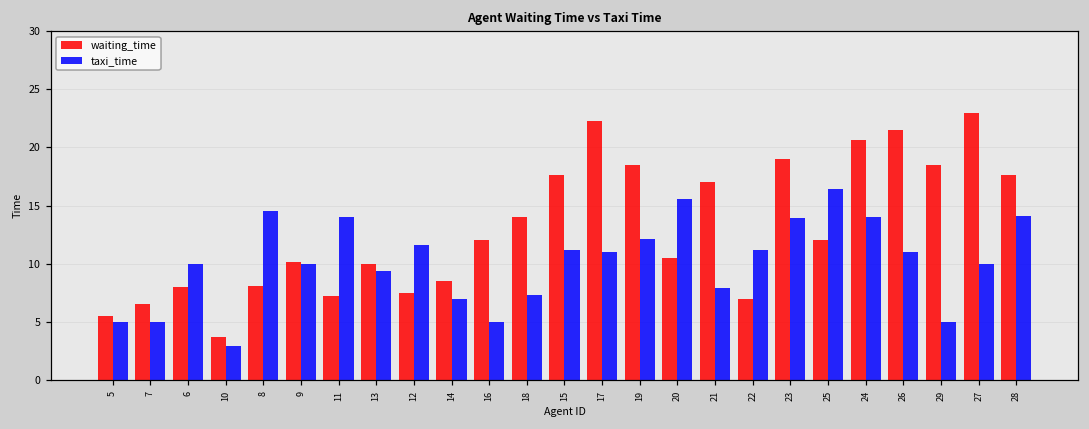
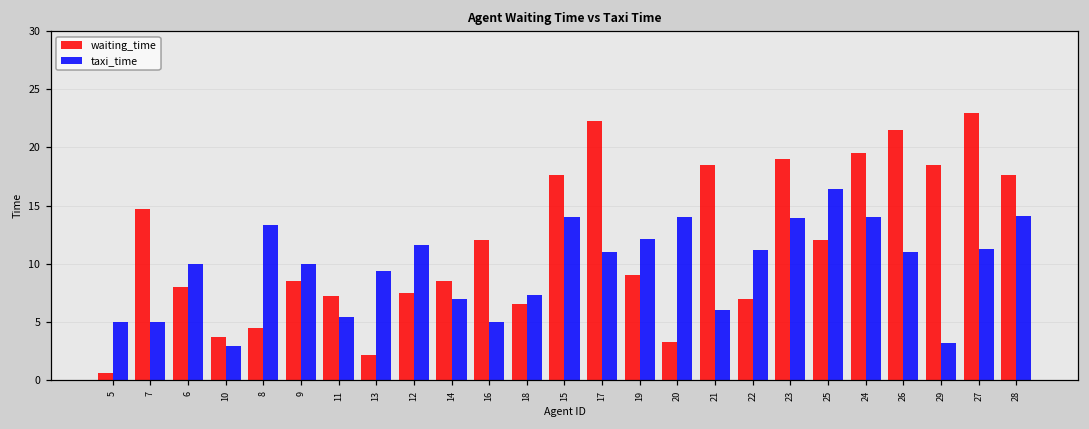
waiting_time, 5: 5.5 -> 0.6
waiting_time, 7: 6.5 -> 14.7
waiting_time, 8: 8.1 -> 4.5
taxi_time, 8: 14.5 -> 13.3
waiting_time, 9: 10.1 -> 8.5
taxi_time, 11: 14.0 -> 5.4
waiting_time, 13: 10.0 -> 2.1
waiting_time, 18: 14.0 -> 6.5
taxi_time, 15: 11.2 -> 14.0
waiting_time, 19: 18.5 -> 9.0
waiting_time, 20: 10.5 -> 3.3
taxi_time, 20: 15.6 -> 14.0
waiting_time, 21: 17.0 -> 18.5
taxi_time, 21: 7.9 -> 6.0
waiting_time, 24: 20.6 -> 19.5
taxi_time, 29: 5.0 -> 3.2
taxi_time, 27: 10.0 -> 11.3
